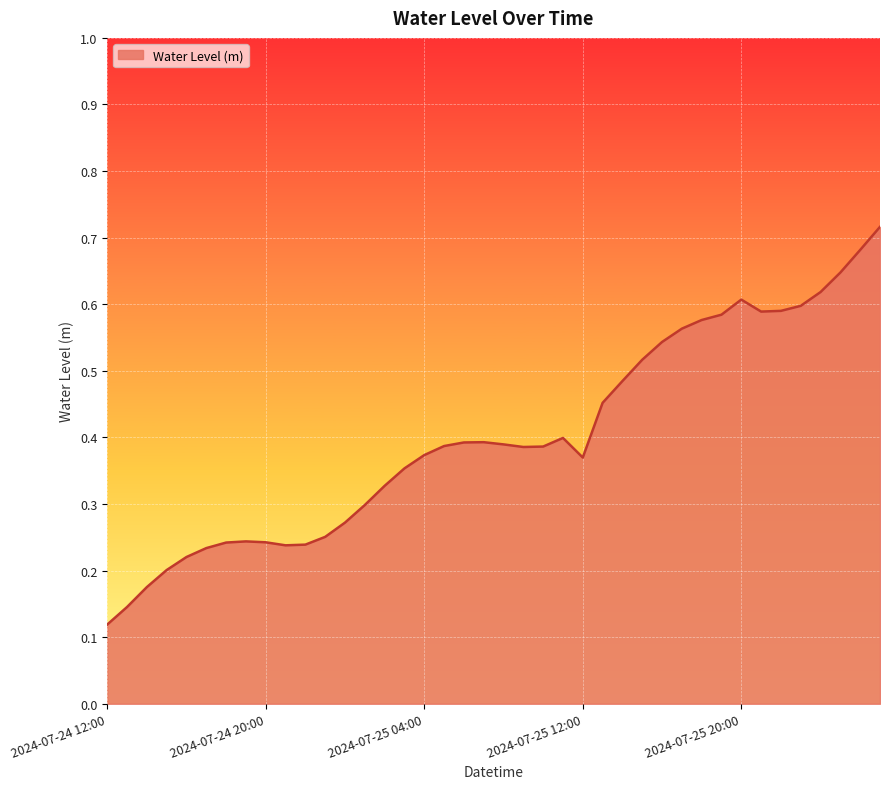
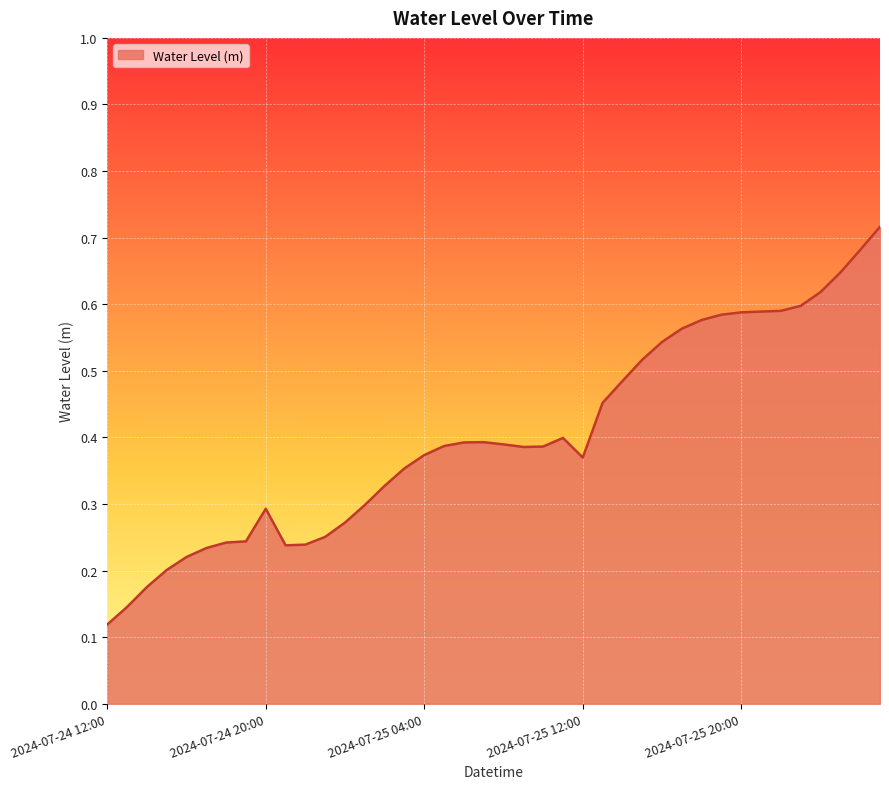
2024-07-24 20:00: 0.24 -> 0.29
2024-07-25 20:00: 0.61 -> 0.59
